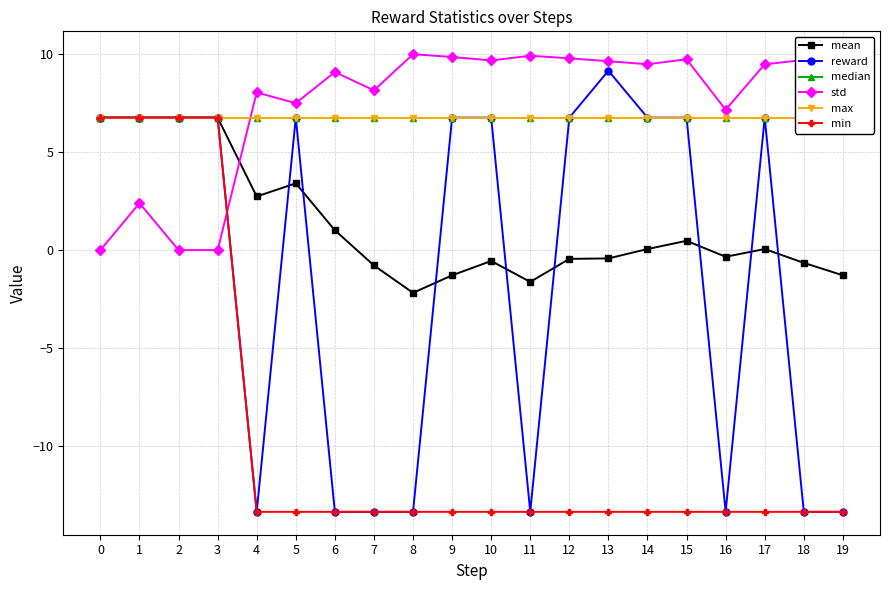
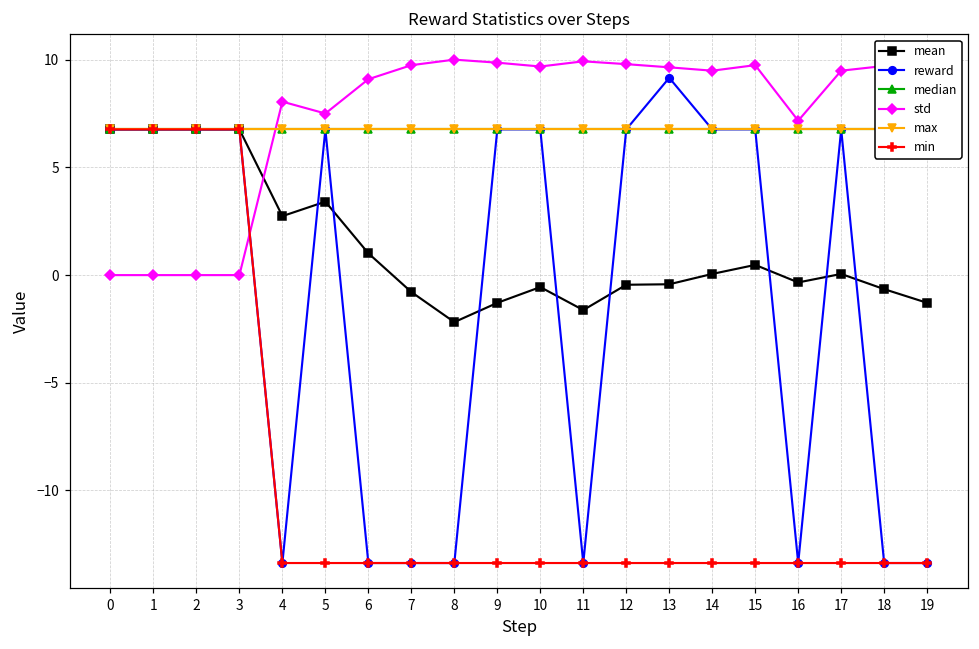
std, 1: 2.4 -> 0.0
std, 7: 8.2 -> 9.8
